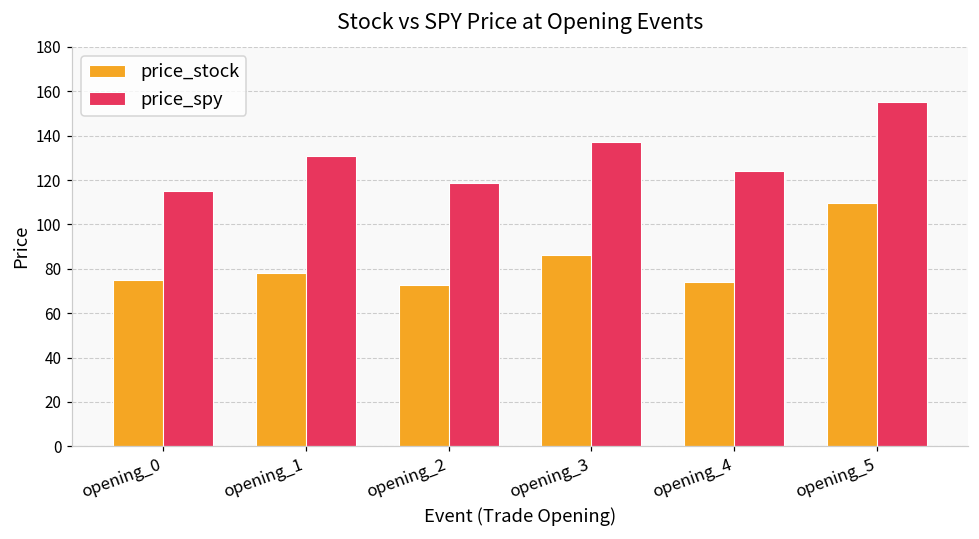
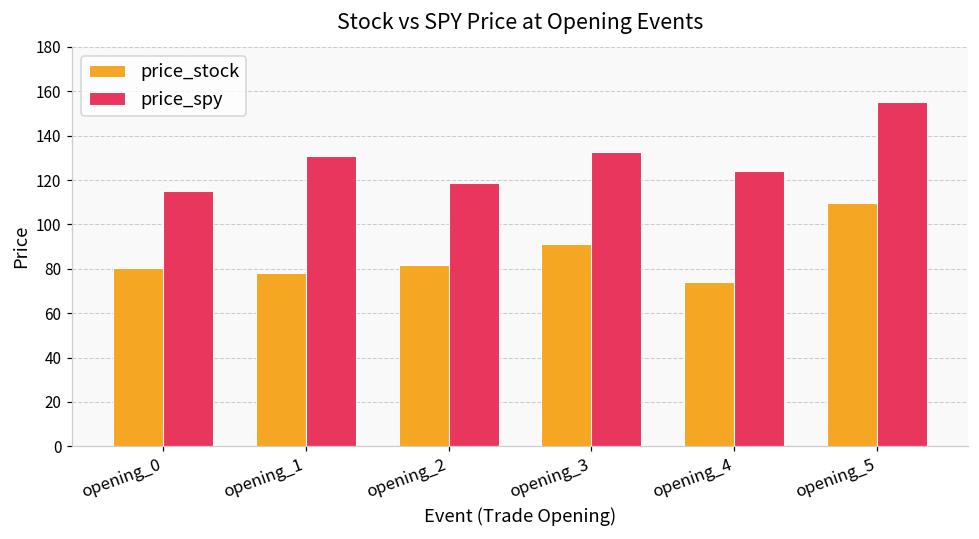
price_stock, opening_0: 75 -> 80
price_stock, opening_2: 73 -> 82
price_stock, opening_3: 86 -> 91
price_spy, opening_3: 137 -> 133
